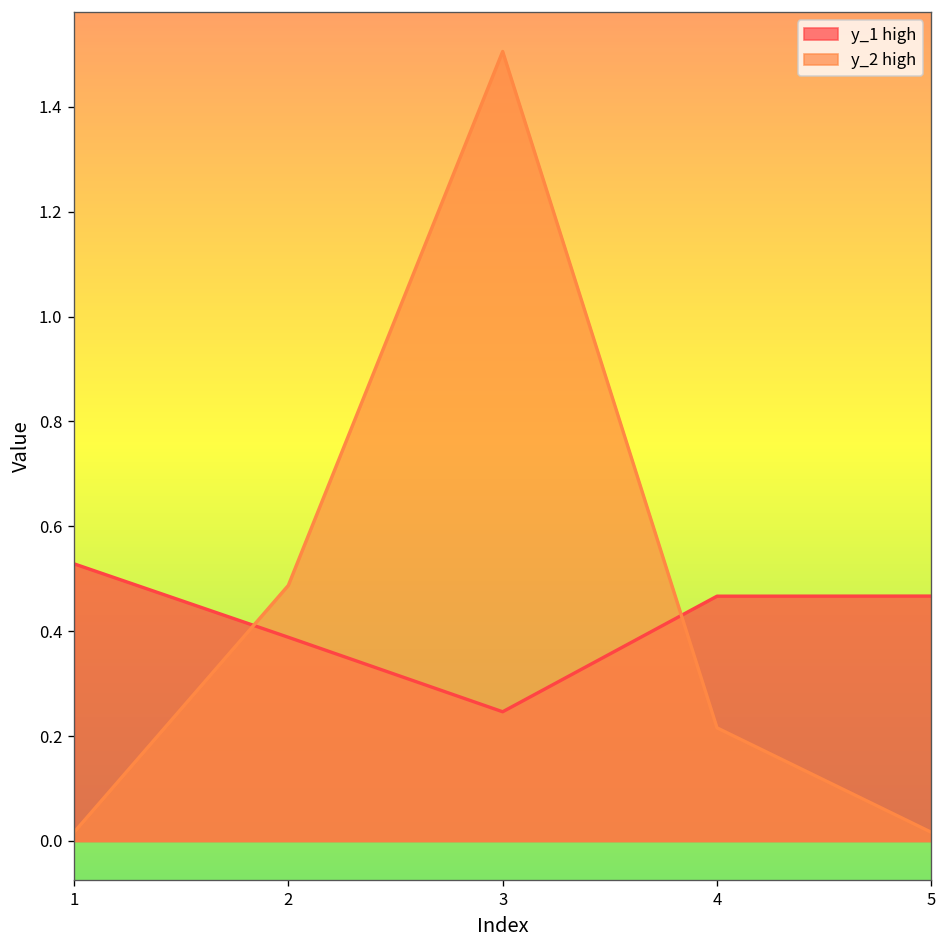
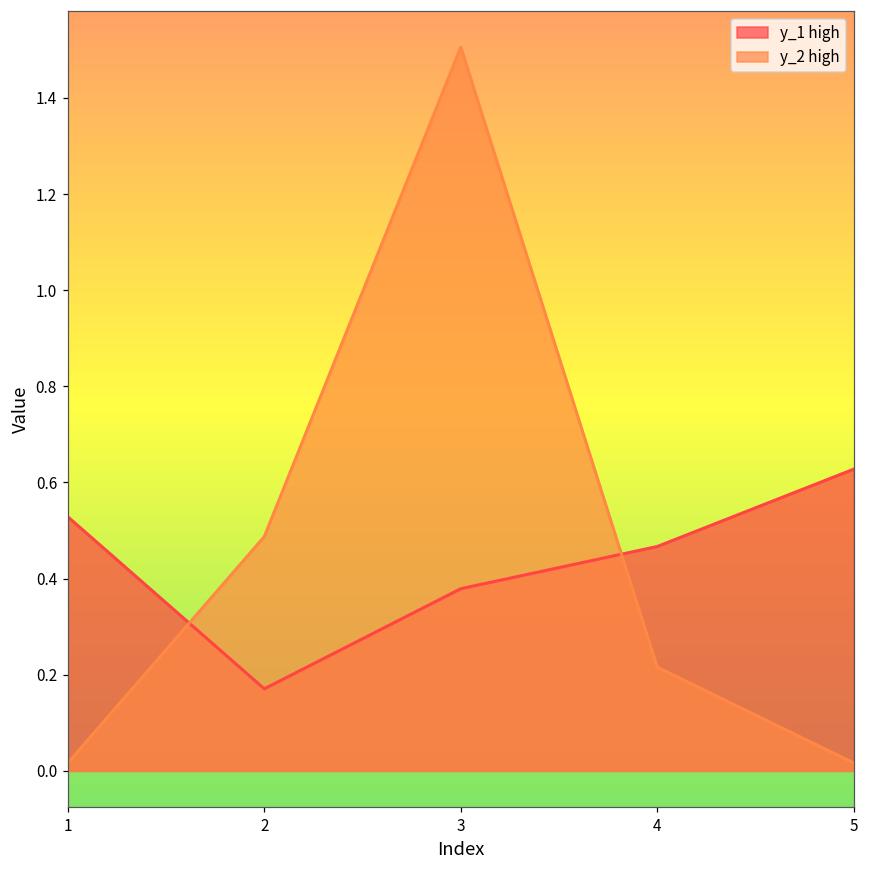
y_1 high, 2: 0.39 -> 0.17
y_1 high, 3: 0.25 -> 0.38
y_1 high, 5: 0.47 -> 0.63
